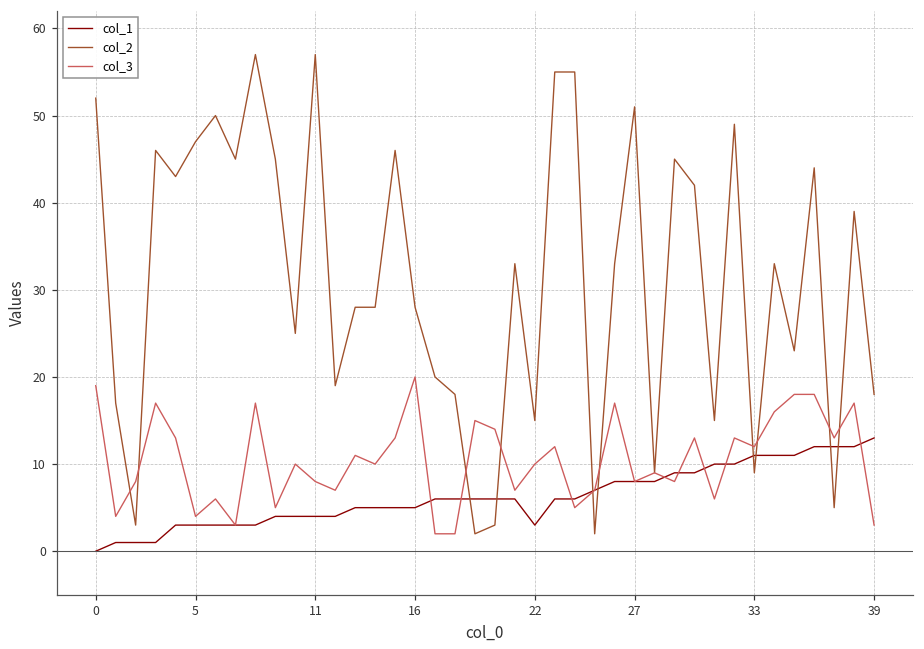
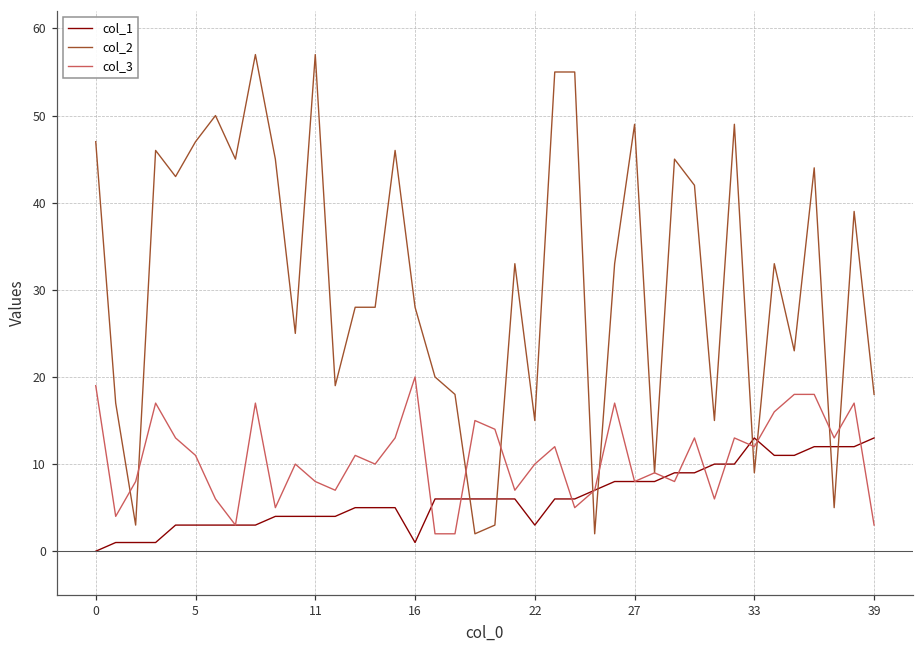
col_2, 0: 52 -> 47
col_3, 5: 4 -> 11
col_1, 16: 5 -> 1
col_2, 27: 51 -> 49
col_1, 33: 11 -> 13
